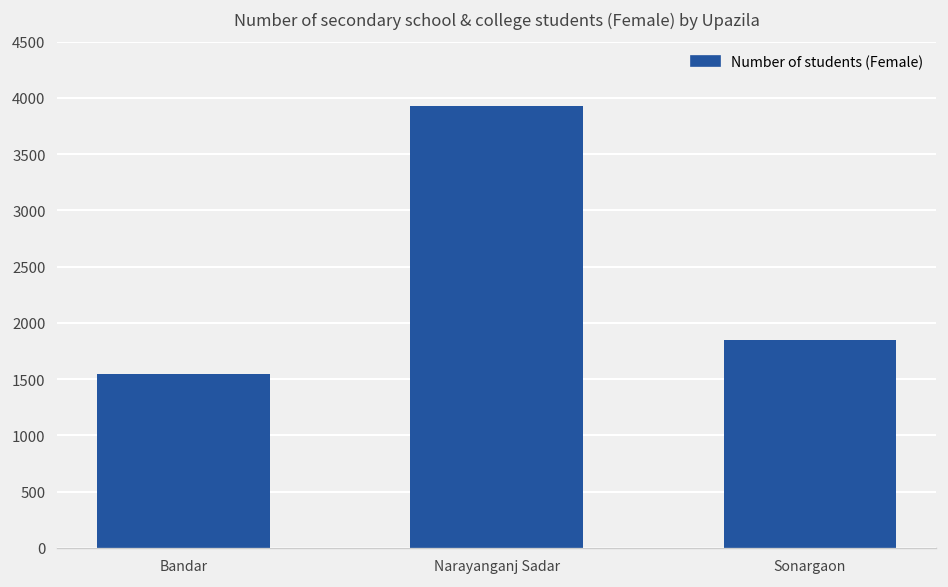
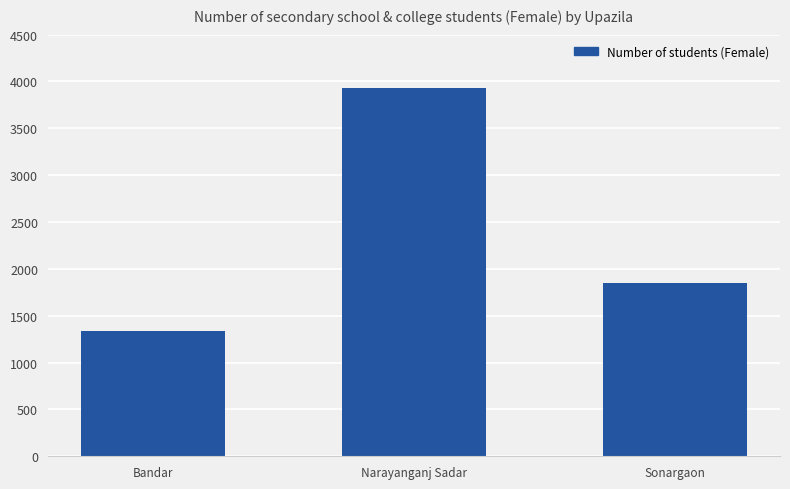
Bandar: 1500 -> 1300
